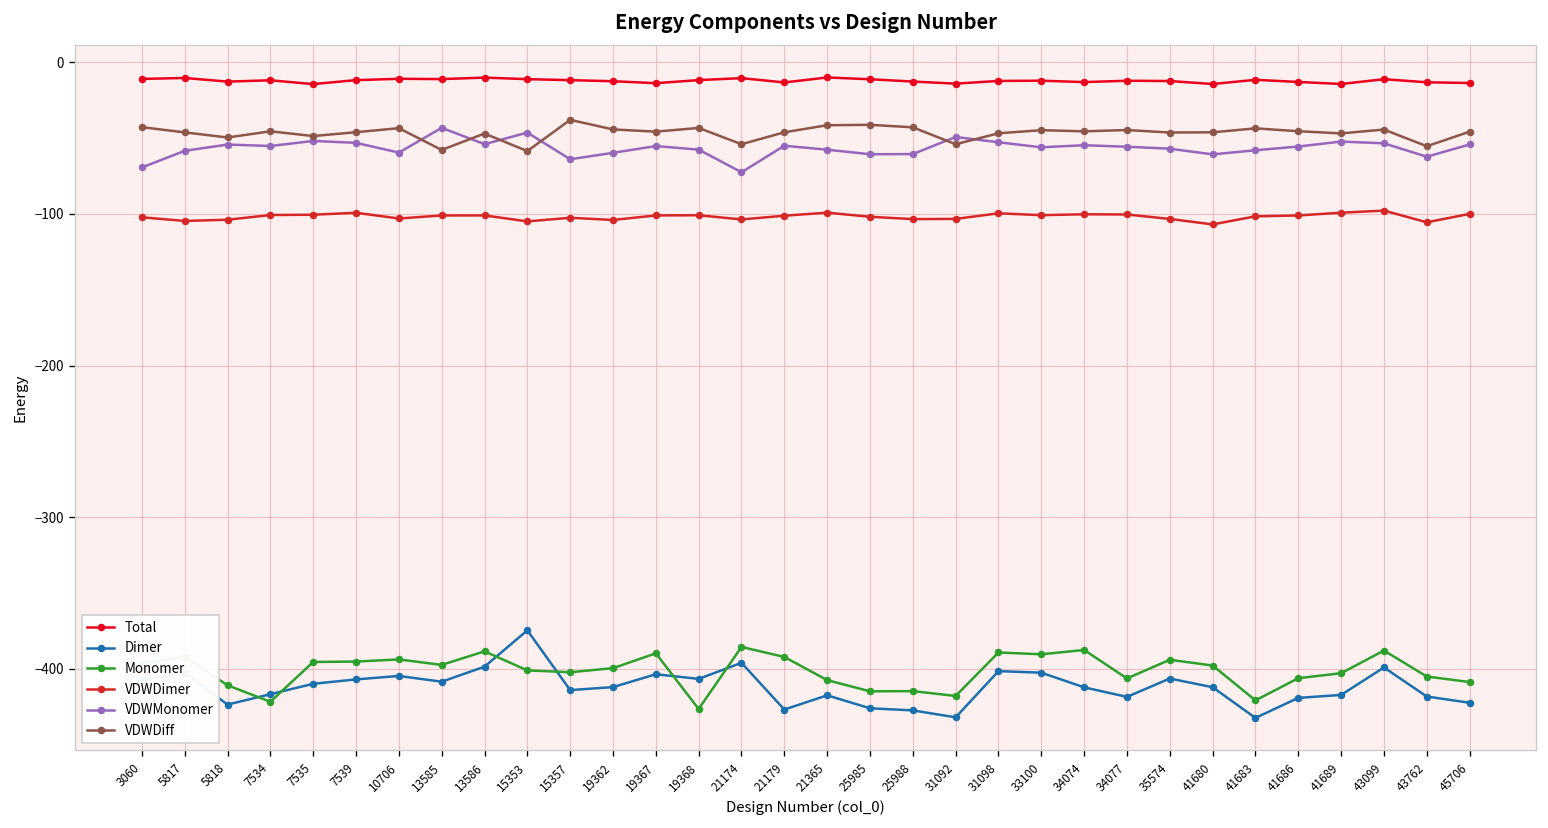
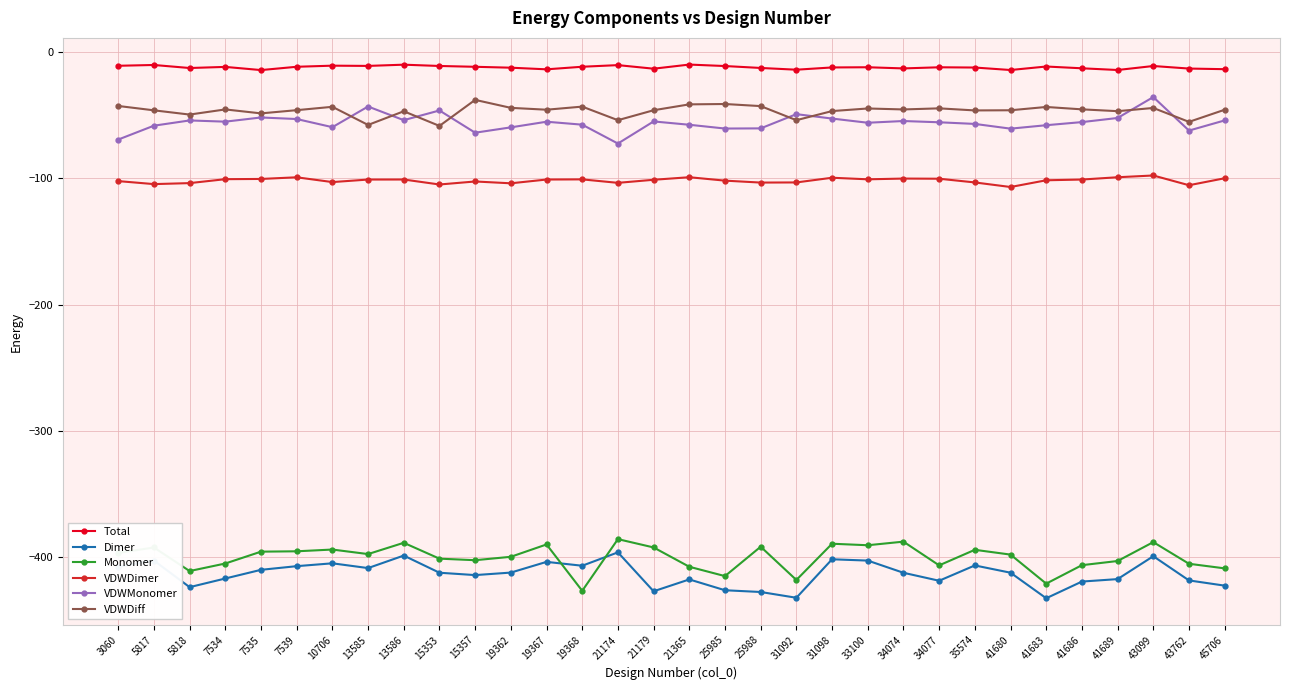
Monomer, 7534: -422 -> -405
Dimer, 15353: -375 -> -412
Monomer, 25988: -415 -> -392
VDWMonomer, 43099: -53 -> -36
